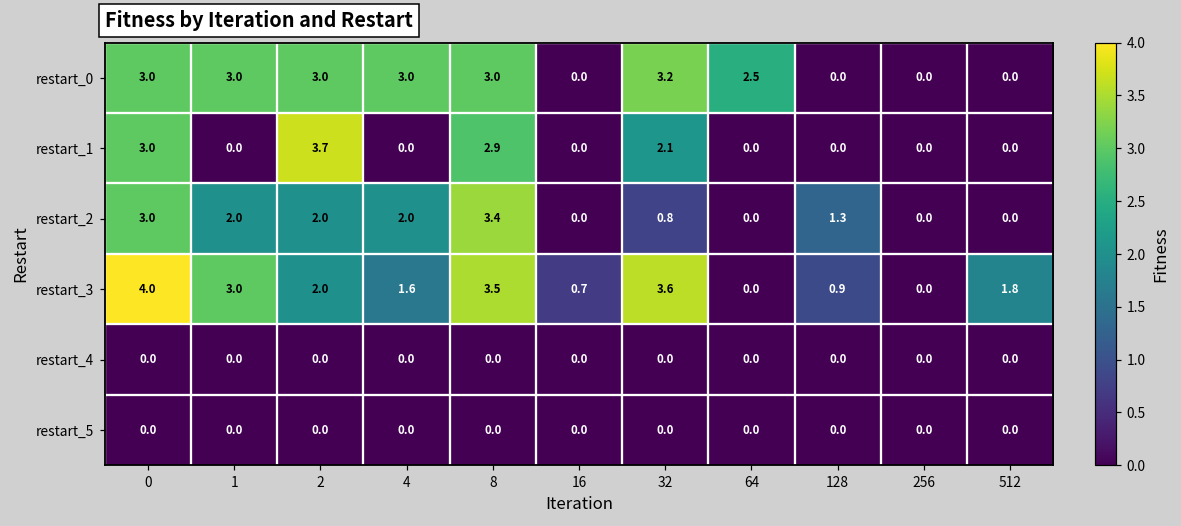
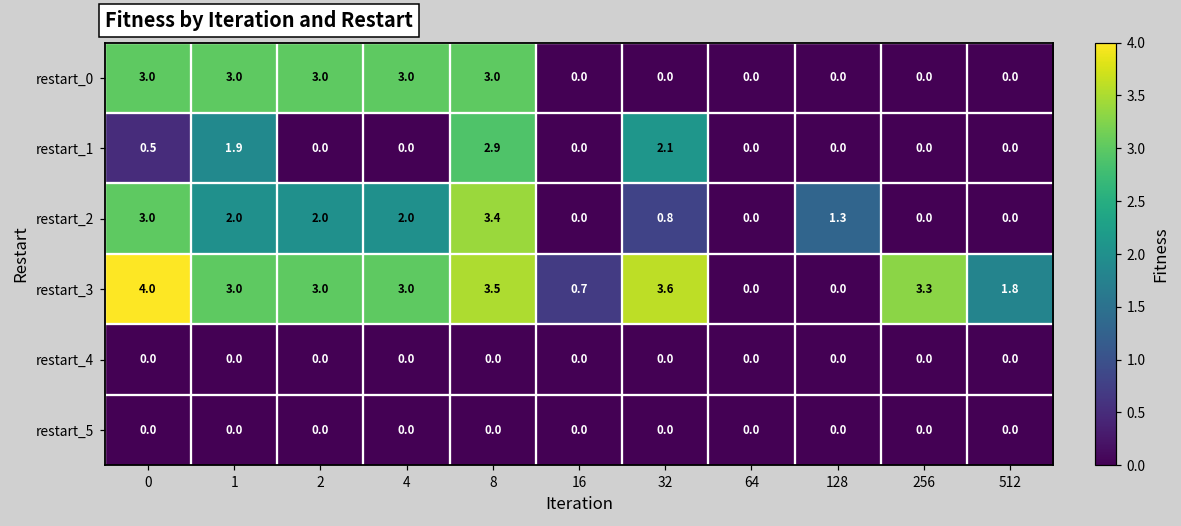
restart_0, 32: 3.2 -> 0.0
restart_0, 64: 2.5 -> 0.0
restart_1, 0: 3.0 -> 0.5
restart_1, 1: 0.0 -> 1.9
restart_1, 2: 3.7 -> 0.0
restart_3, 2: 2.0 -> 3.0
restart_3, 4: 1.6 -> 3.0
restart_3, 128: 0.9 -> 0.0
restart_3, 256: 0.0 -> 3.3
